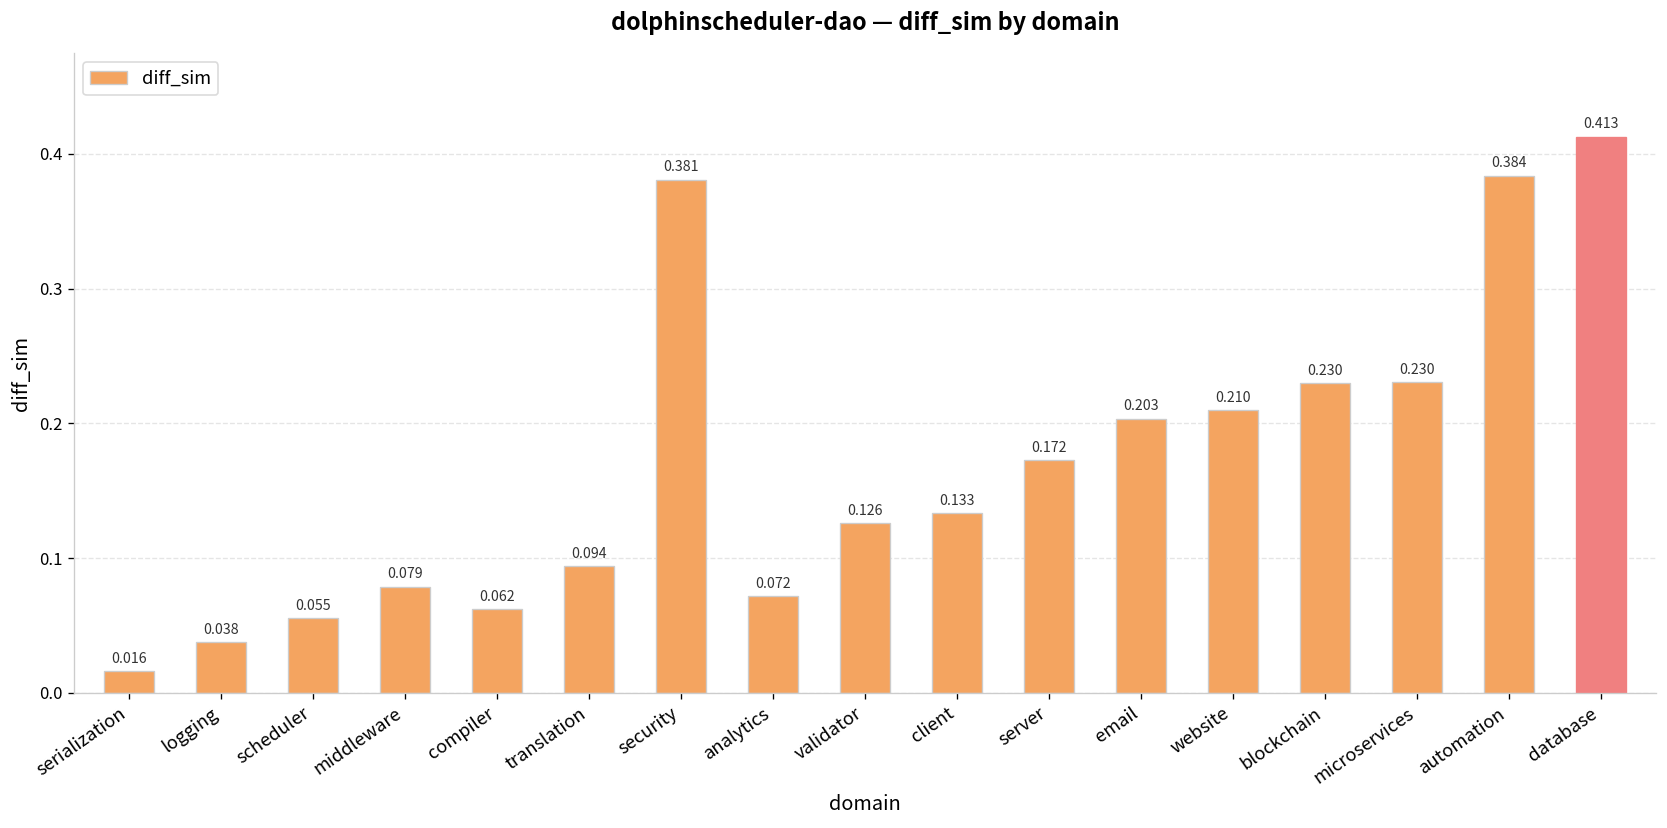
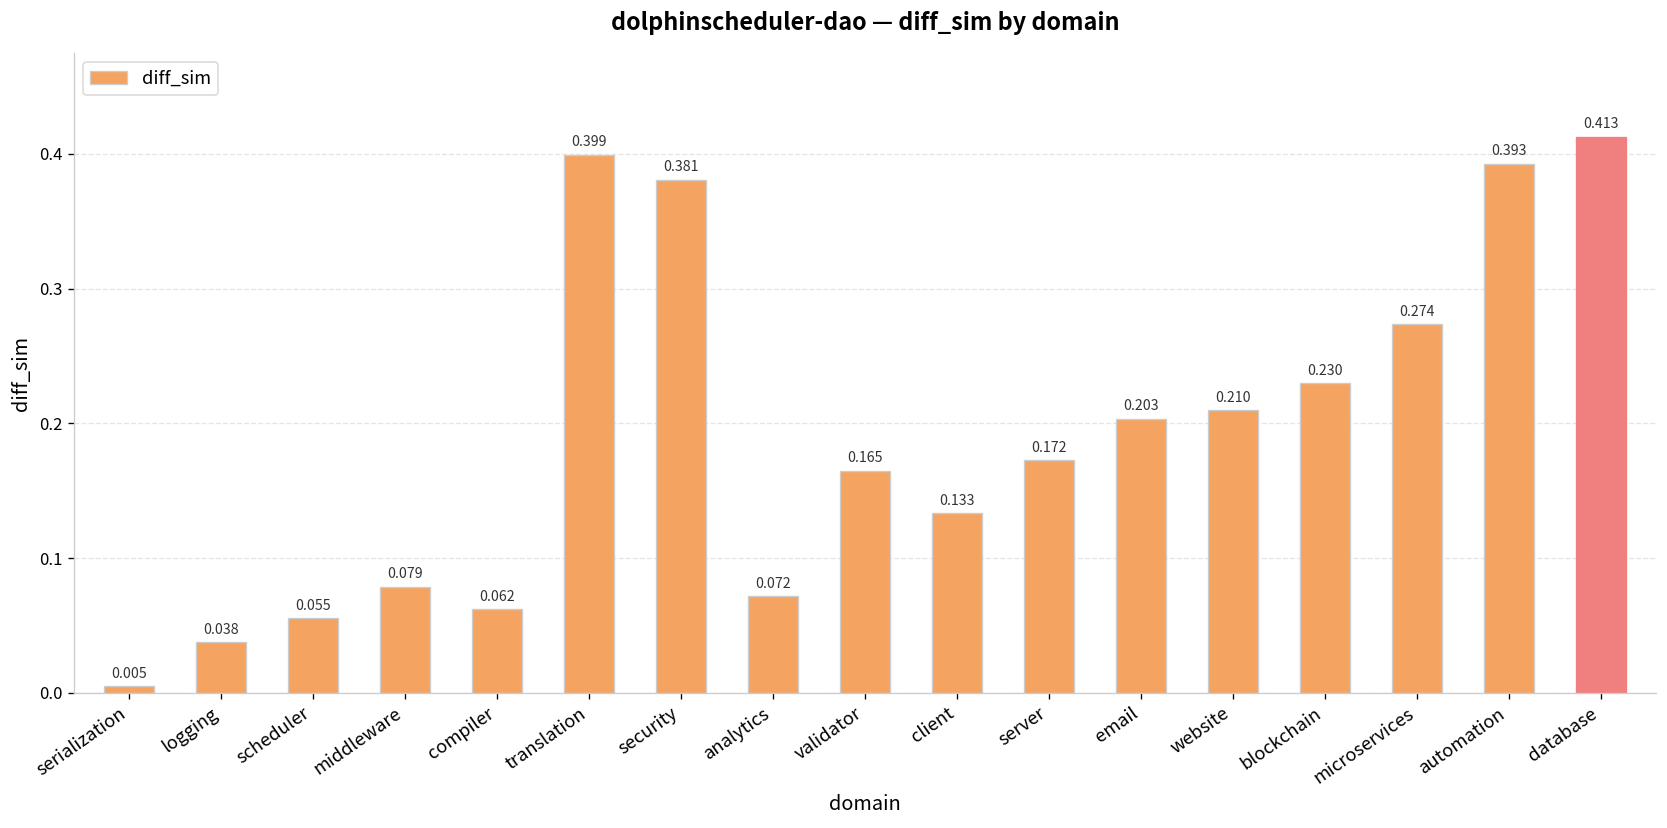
serialization: 0.016 -> 0.005
translation: 0.094 -> 0.399
validator: 0.126 -> 0.165
microservices: 0.230 -> 0.274
automation: 0.384 -> 0.393
